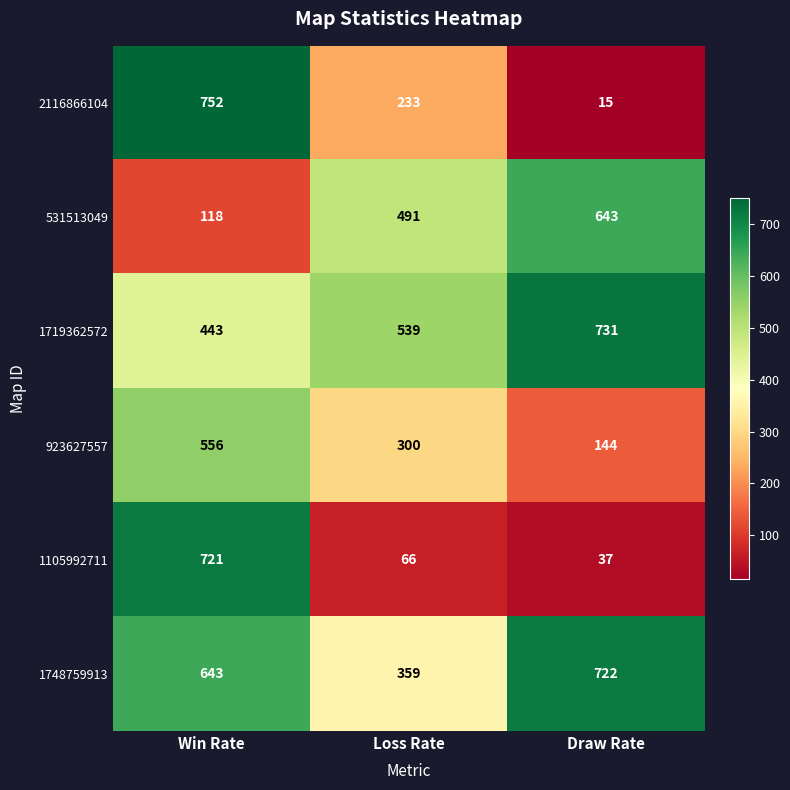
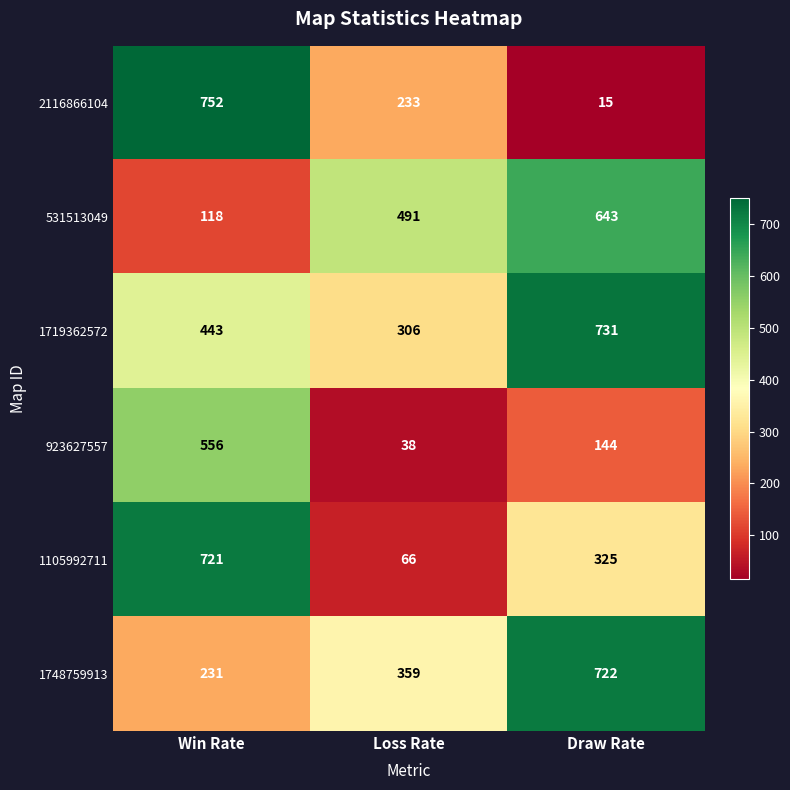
1719362572, Loss Rate: 539 -> 306
923627557, Loss Rate: 300 -> 38
1105992711, Draw Rate: 37 -> 325
1748759913, Win Rate: 643 -> 231
